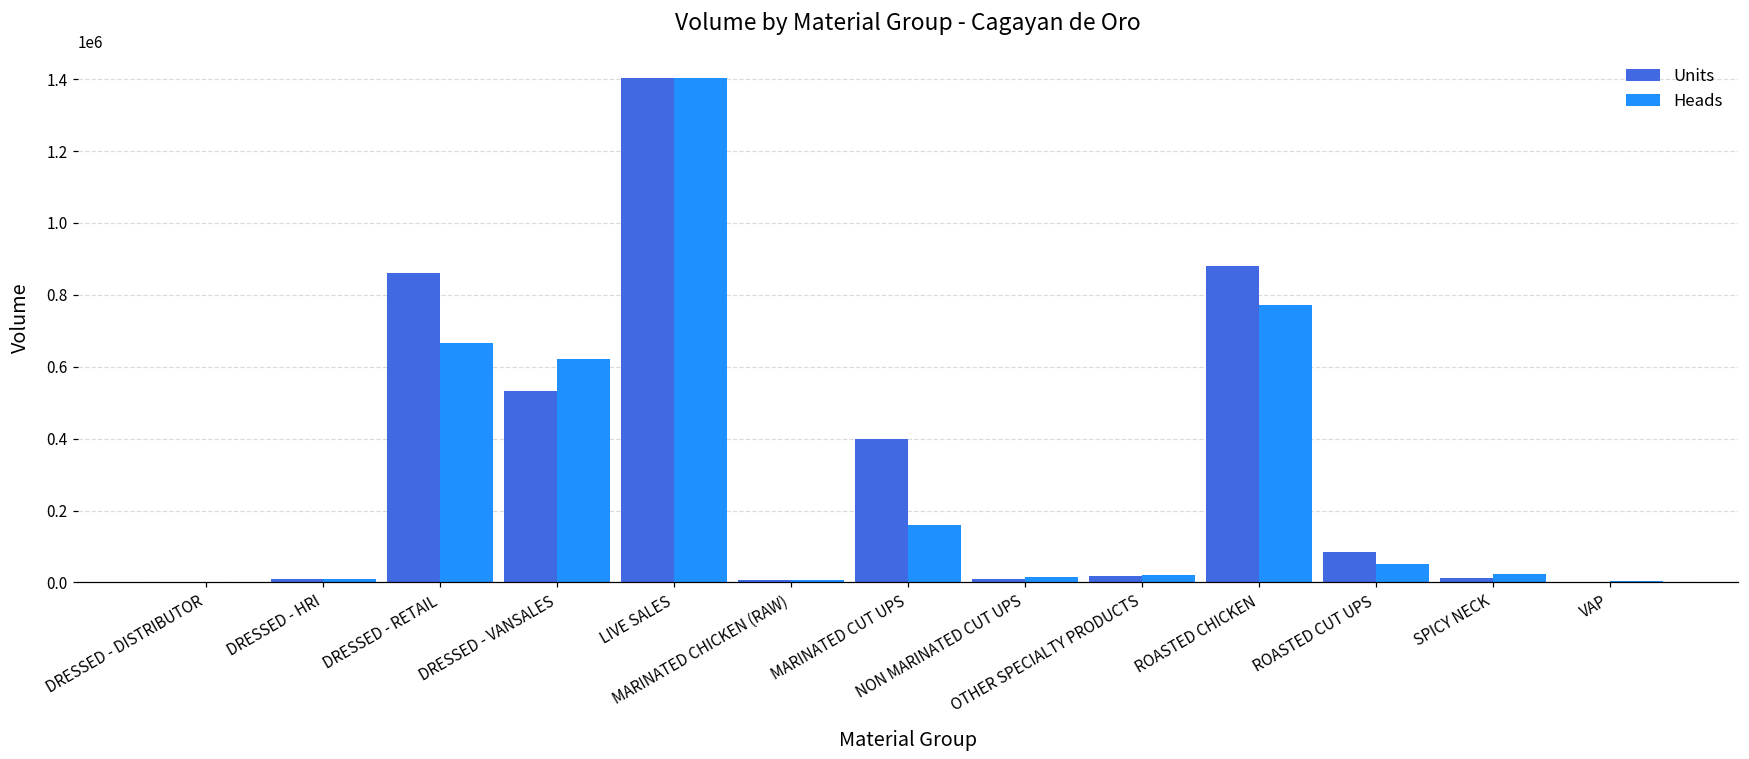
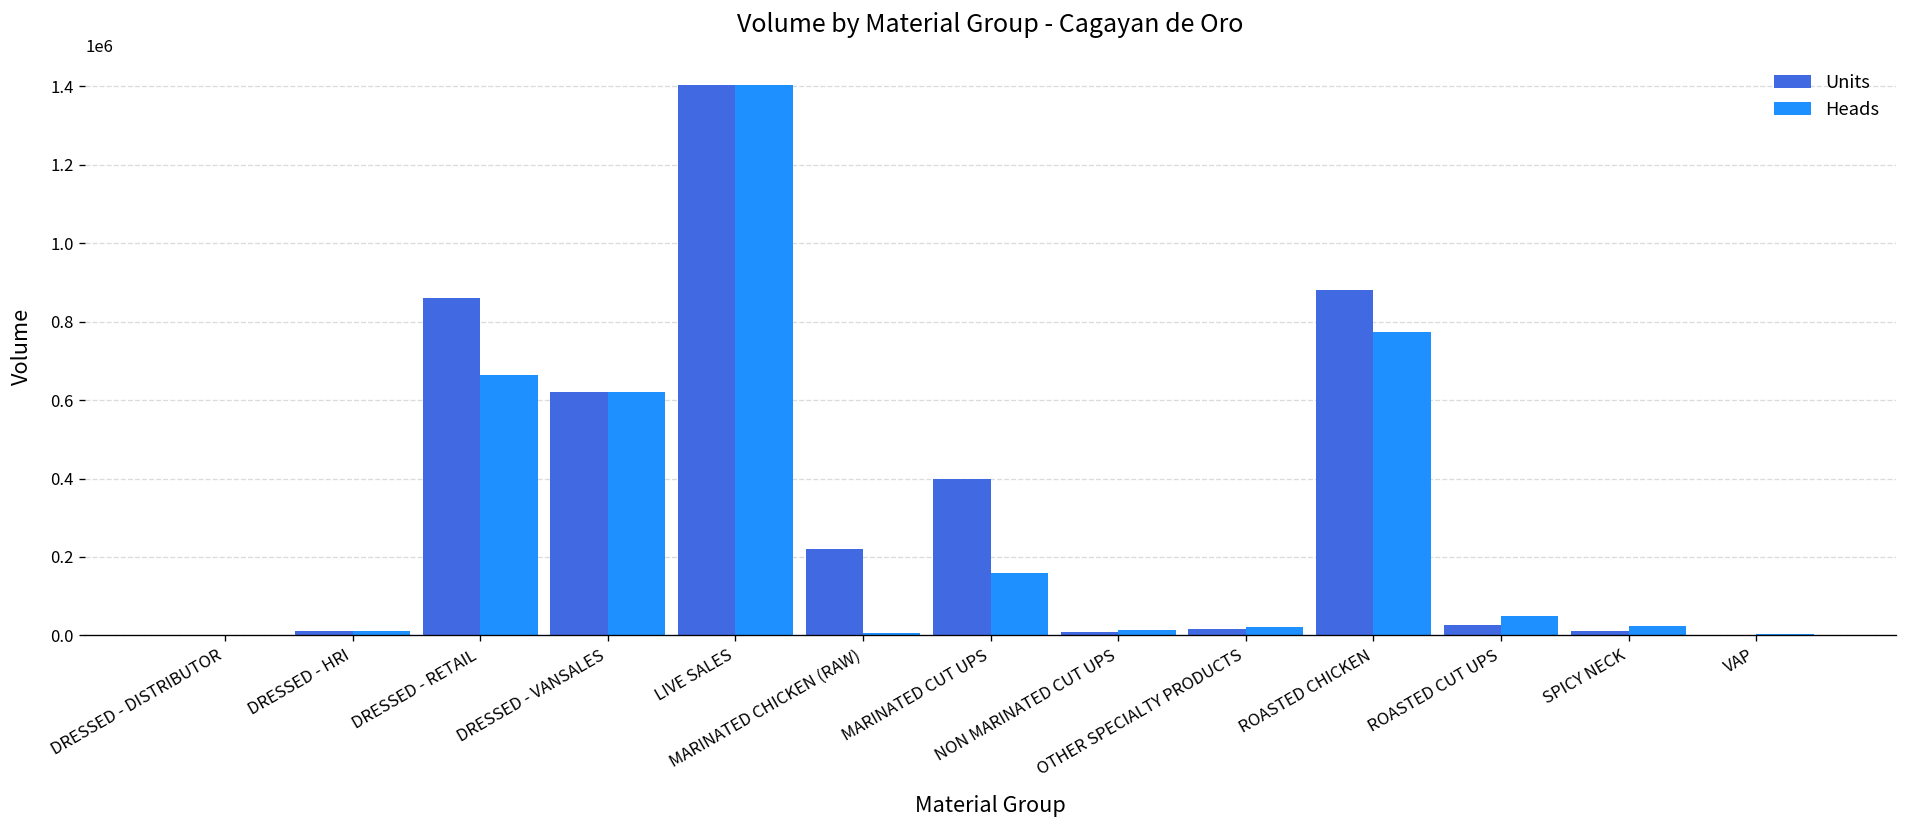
Units, DRESSED - VANSALES: 530000 -> 620000
Units, MARINATED CHICKEN (RAW): 10000 -> 220000
Units, ROASTED CUT UPS: 80000 -> 30000
